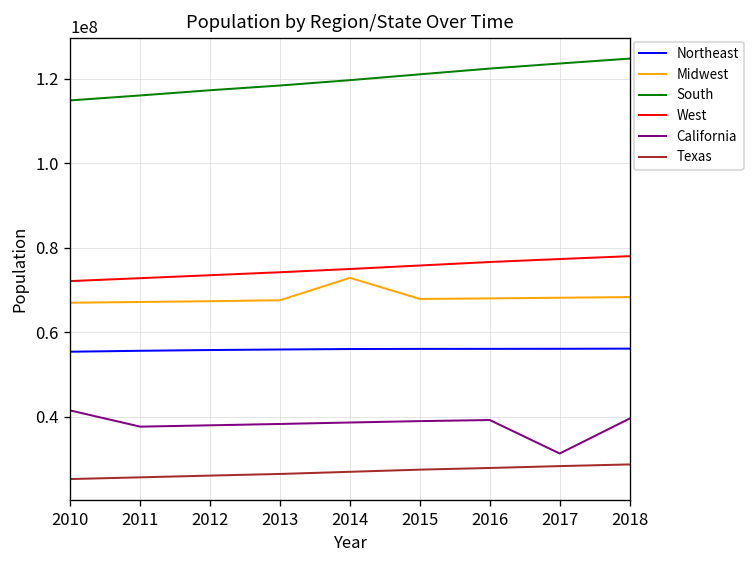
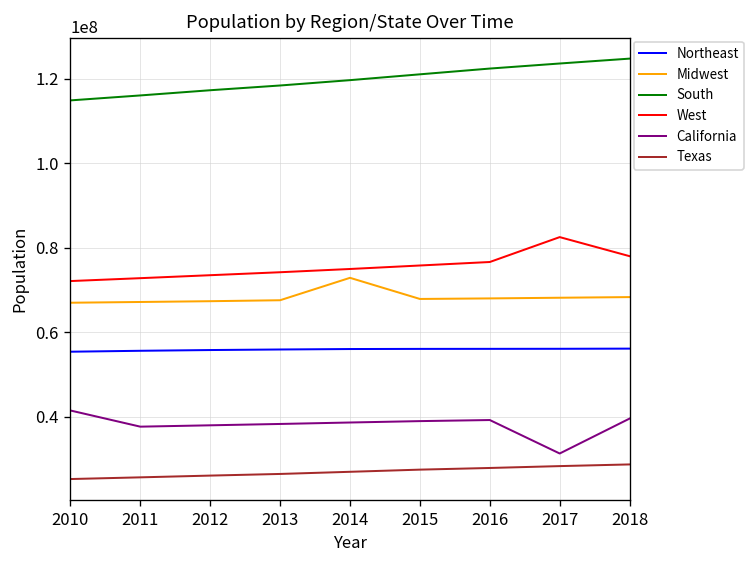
West, 2017: 77000000 -> 83000000
